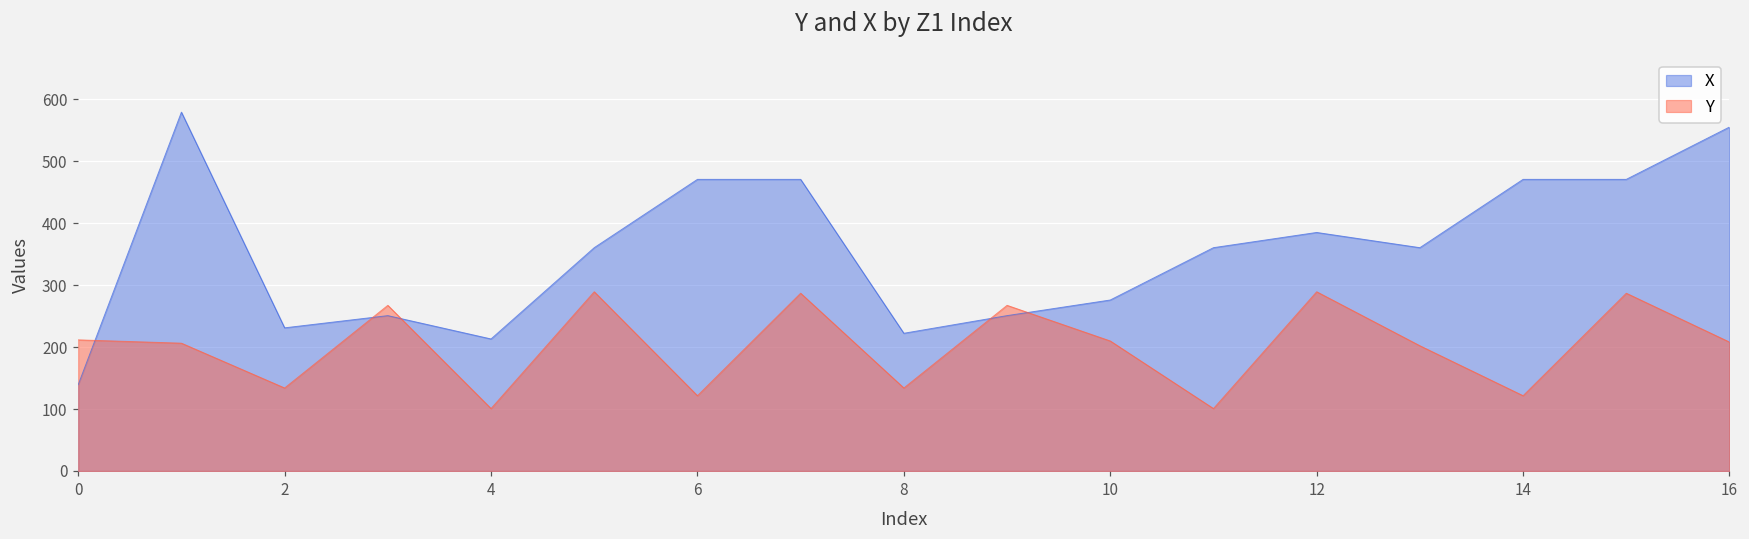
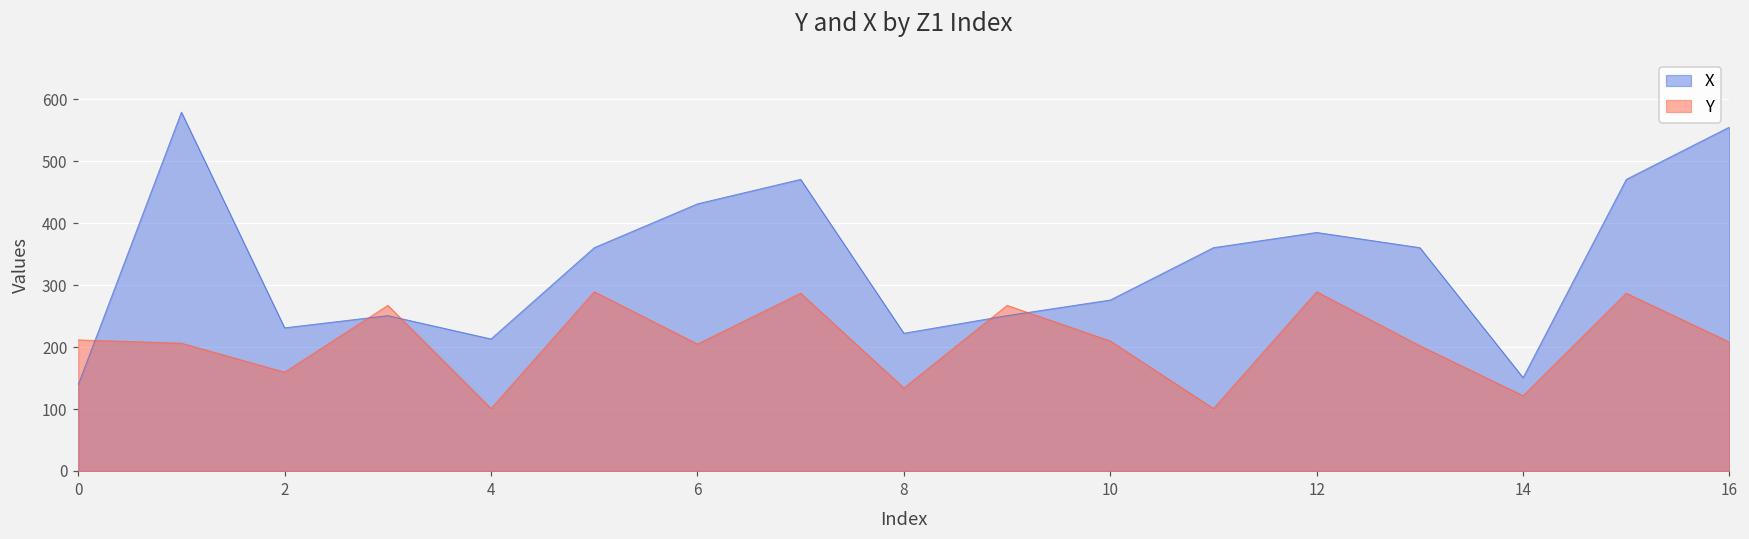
Y, 2: 130 -> 160
X, 6: 470 -> 430
Y, 6: 120 -> 210
X, 14: 470 -> 150
